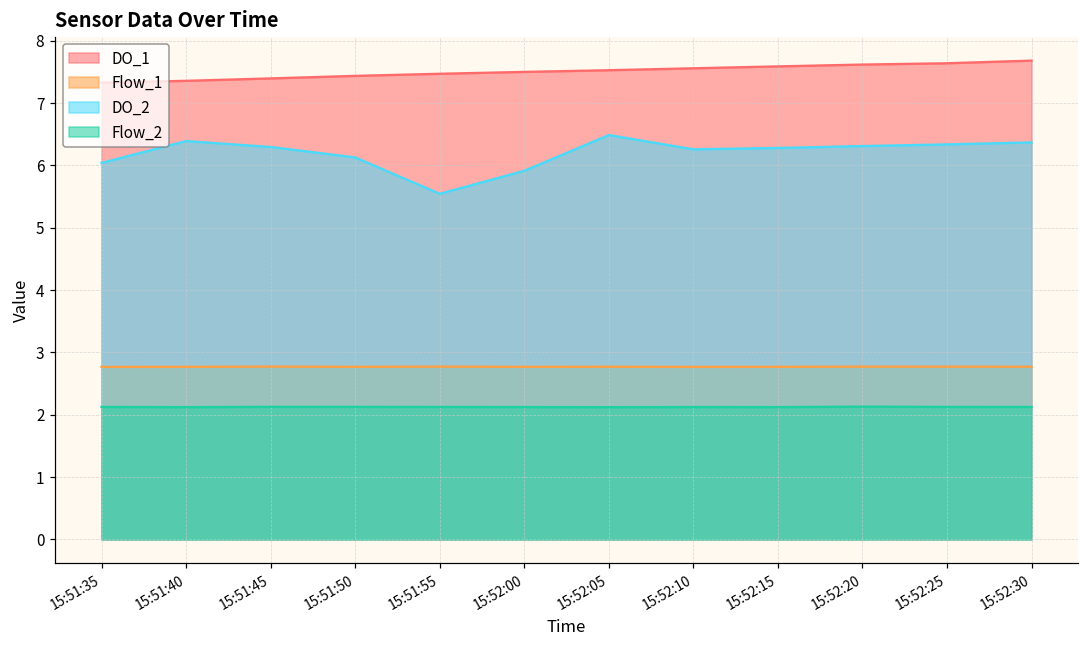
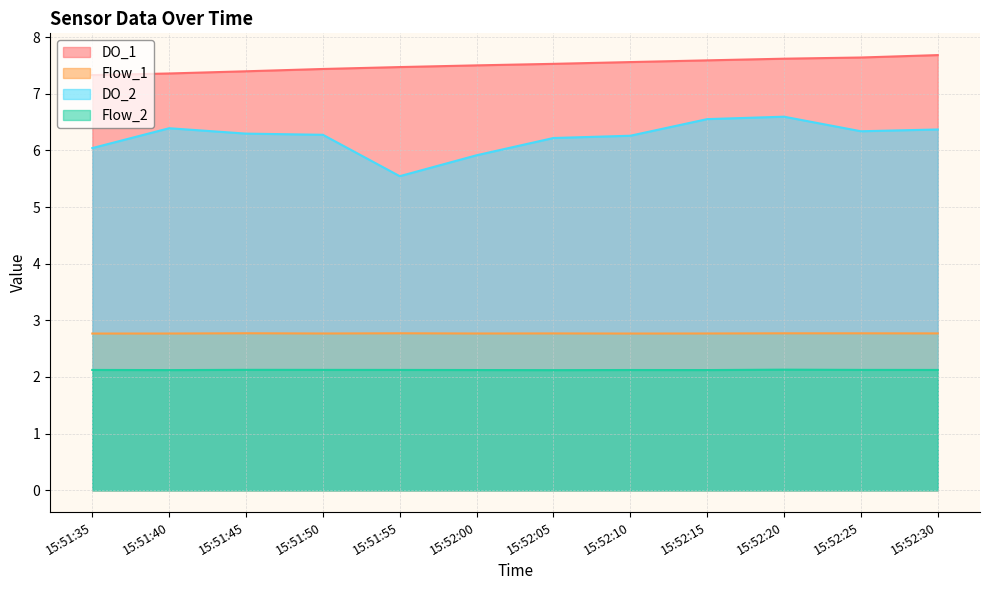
DO_2, 15:51:50: 6.1 -> 6.3
DO_2, 15:52:05: 6.5 -> 6.2
DO_2, 15:52:15: 6.3 -> 6.6
DO_2, 15:52:20: 6.3 -> 6.6
